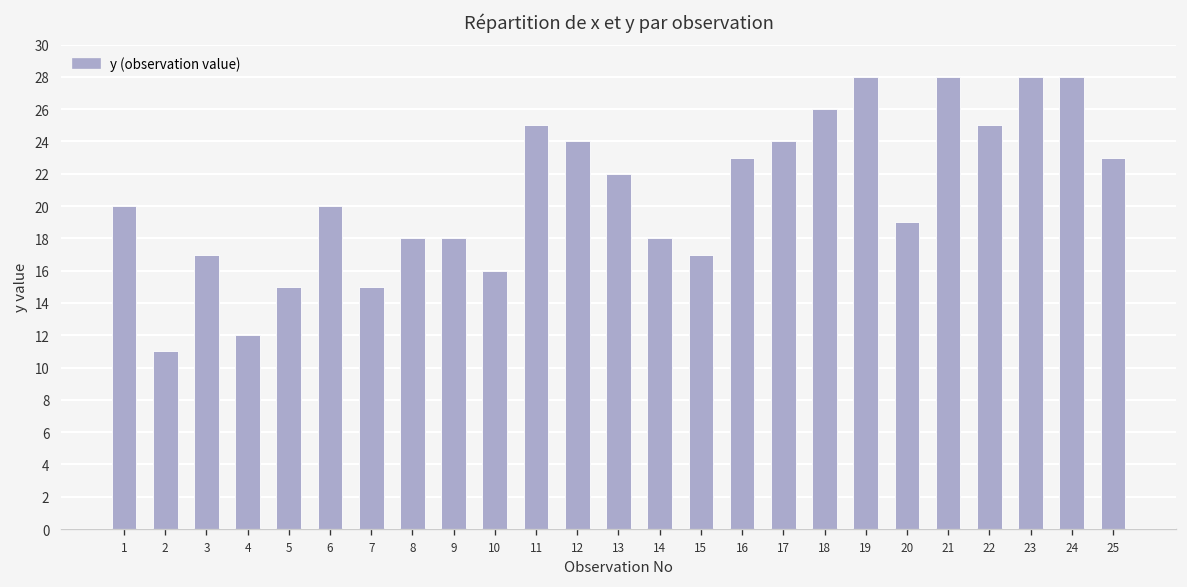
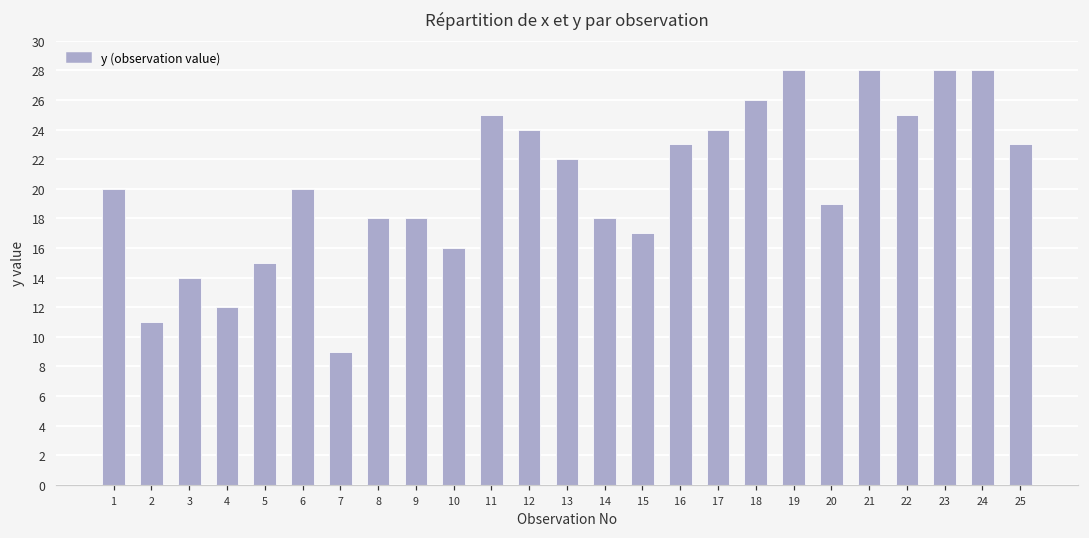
3: 17 -> 14
7: 15 -> 9
